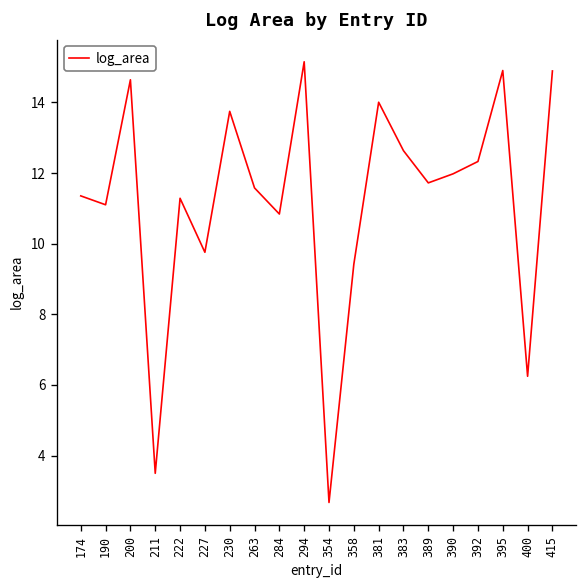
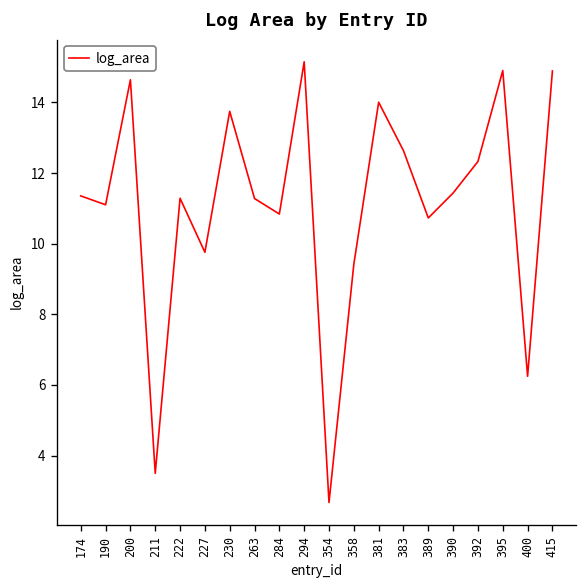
263: 11.6 -> 11.3
389: 11.7 -> 10.7
390: 12.0 -> 11.4
